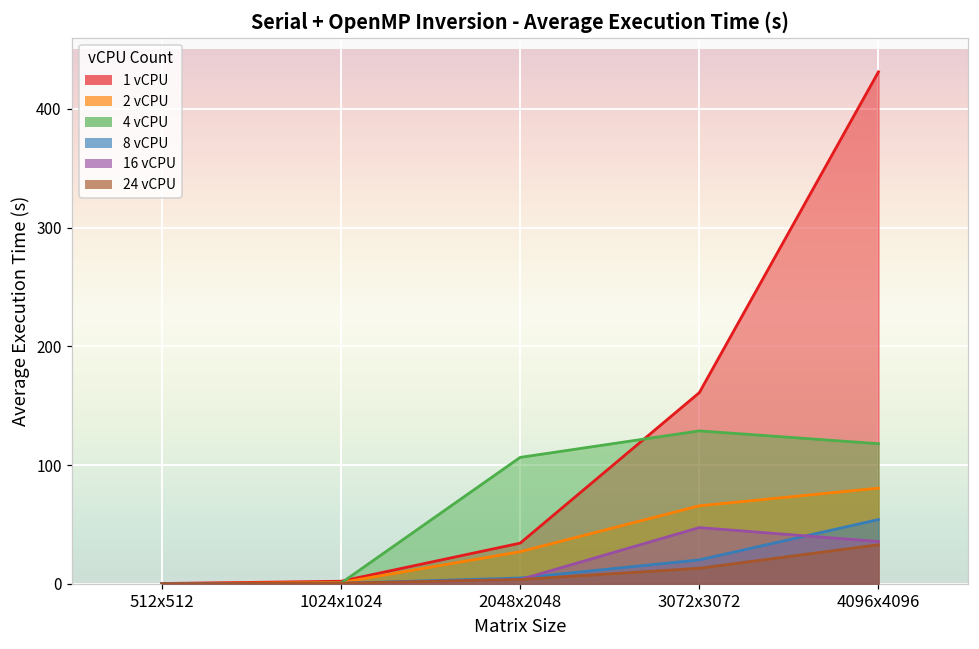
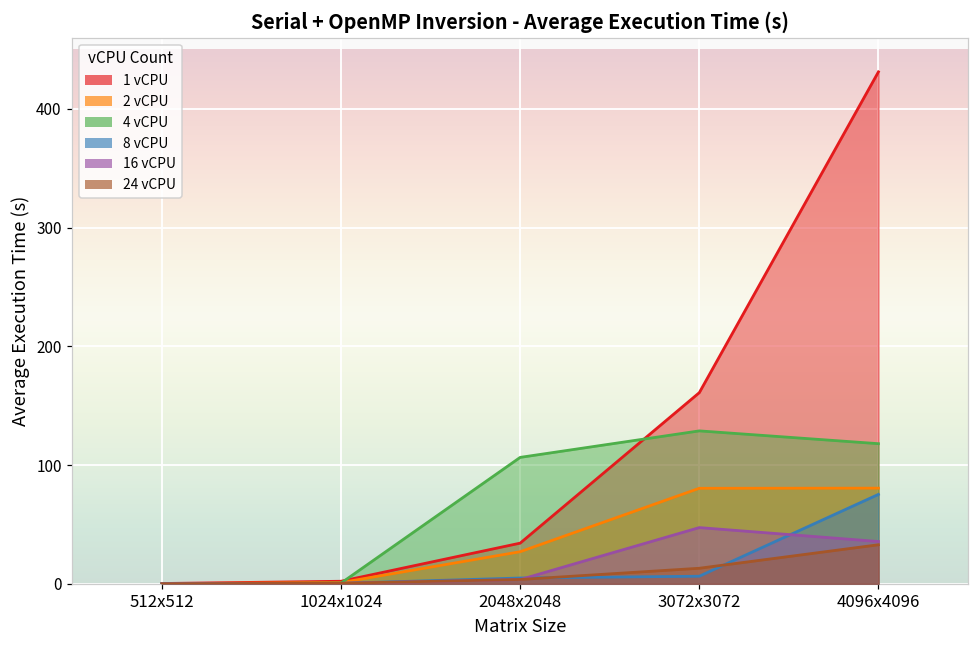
2 vCPU, 3072x3072: 66 -> 80
8 vCPU, 3072x3072: 20 -> 6
8 vCPU, 4096x4096: 54 -> 75
